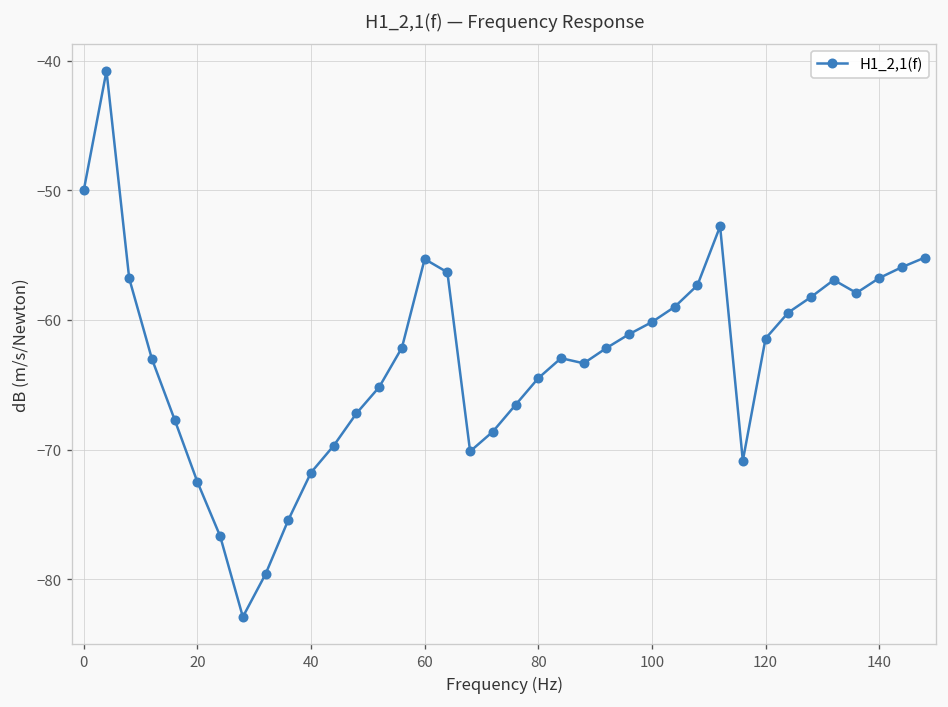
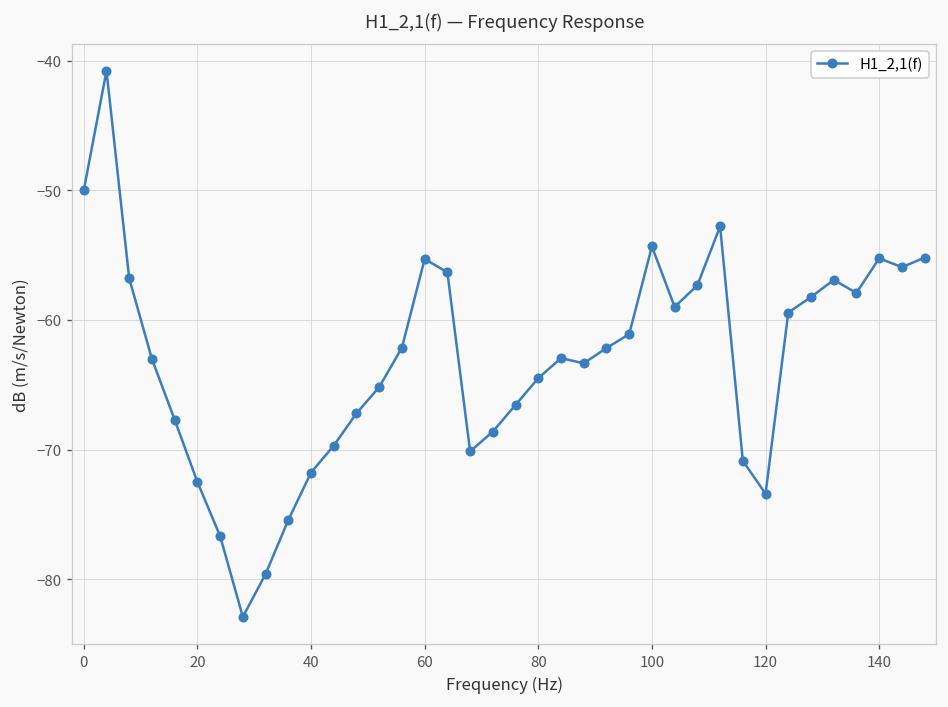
100: -60.2 -> -54.3
120: -61.4 -> -73.4
140: -56.8 -> -55.2
